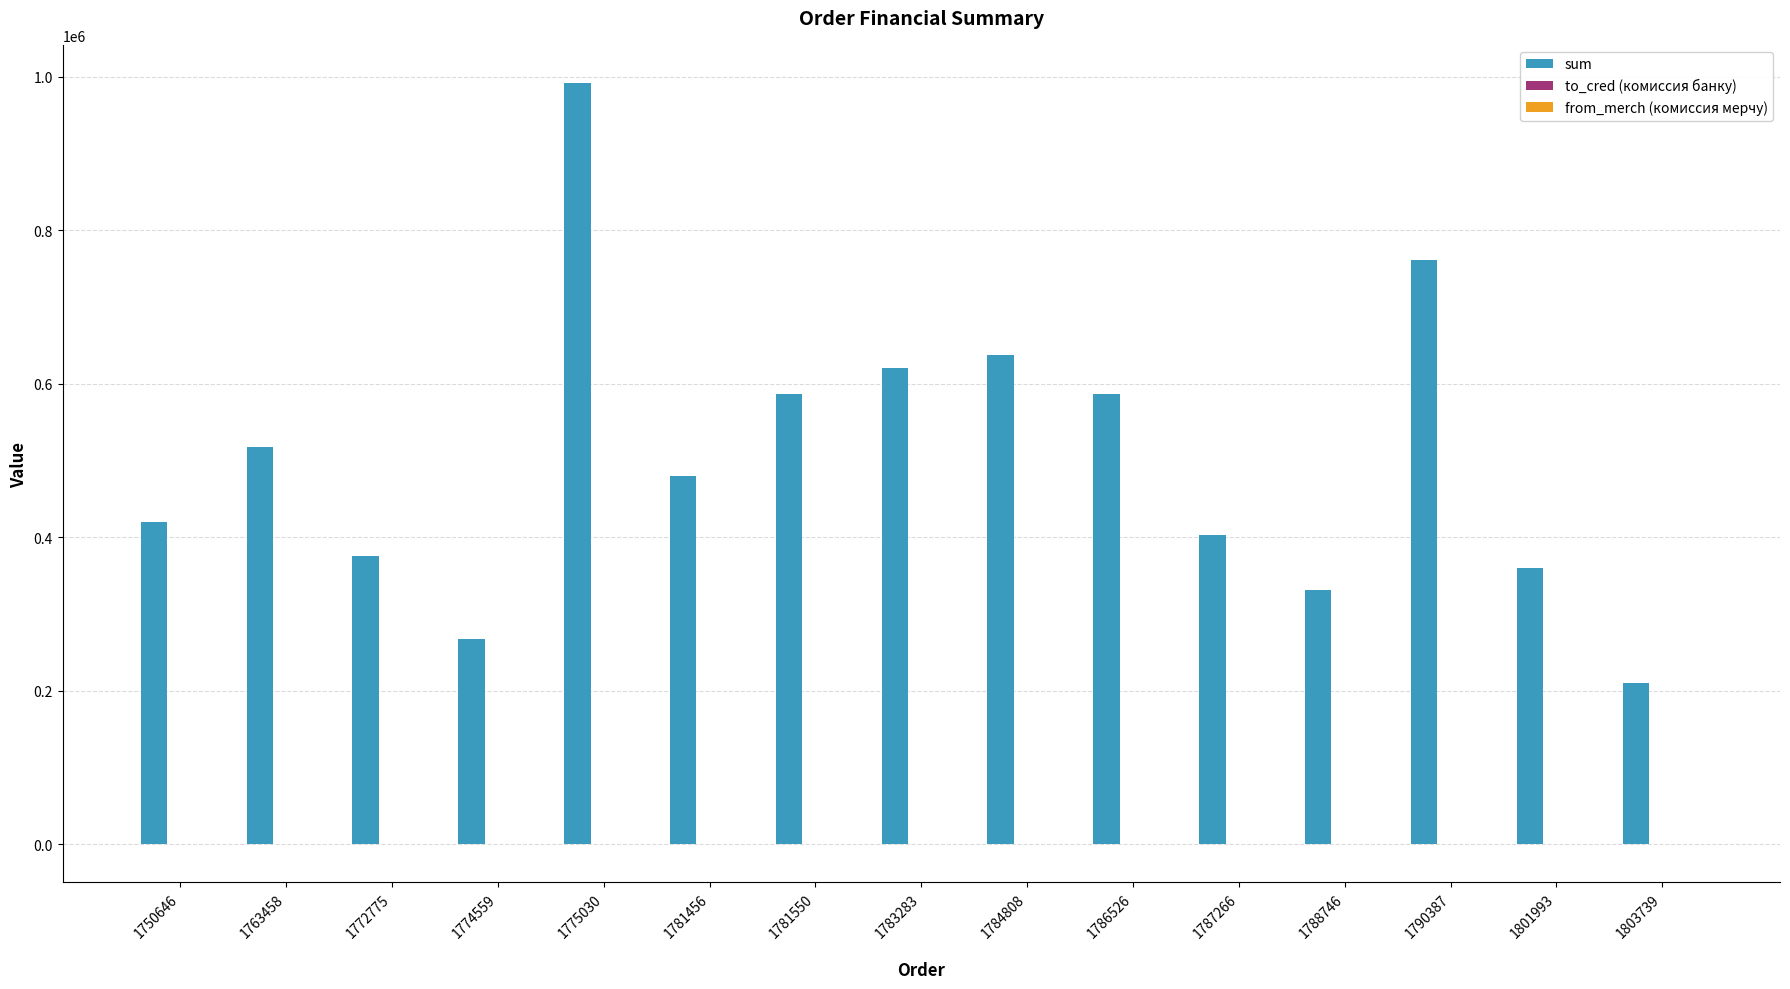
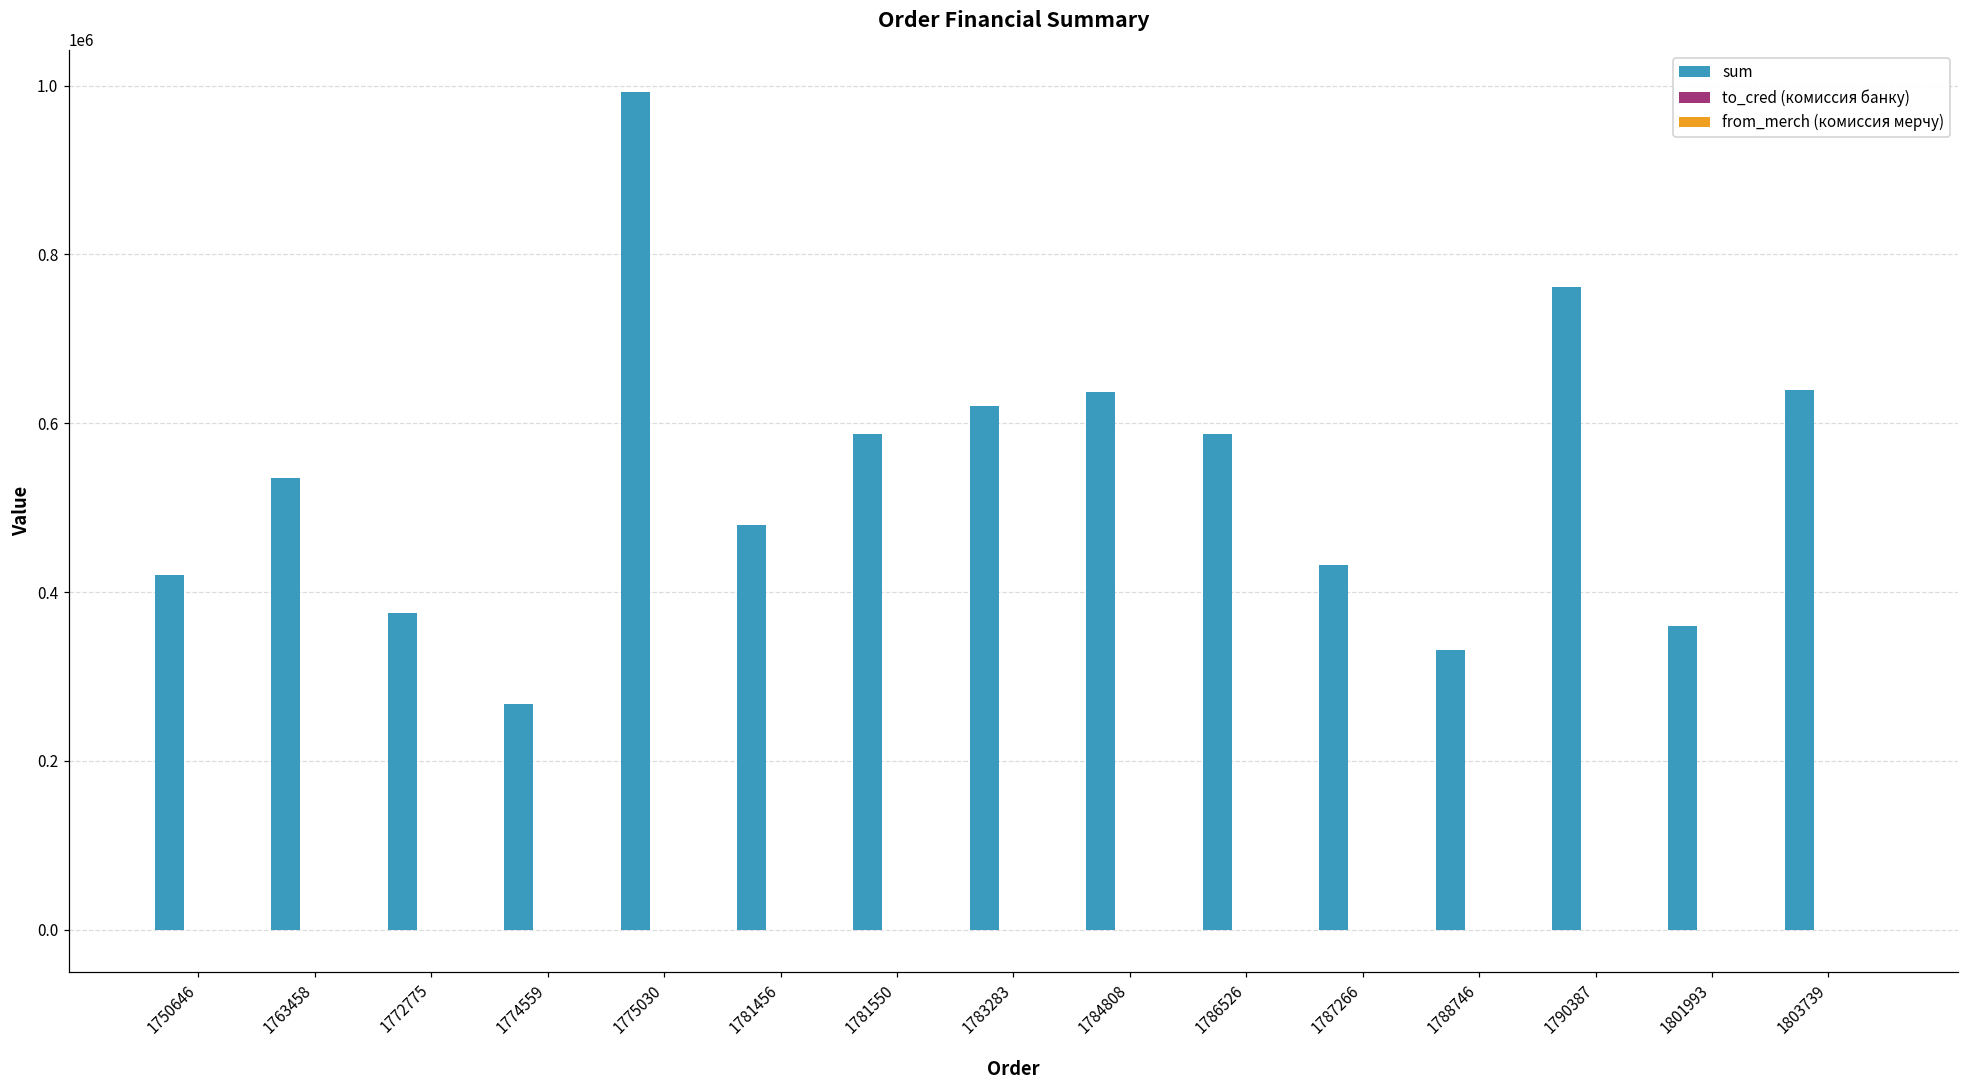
sum, 1763458: 520000 -> 540000
sum, 1787266: 400000 -> 430000
sum, 1803739: 210000 -> 640000
